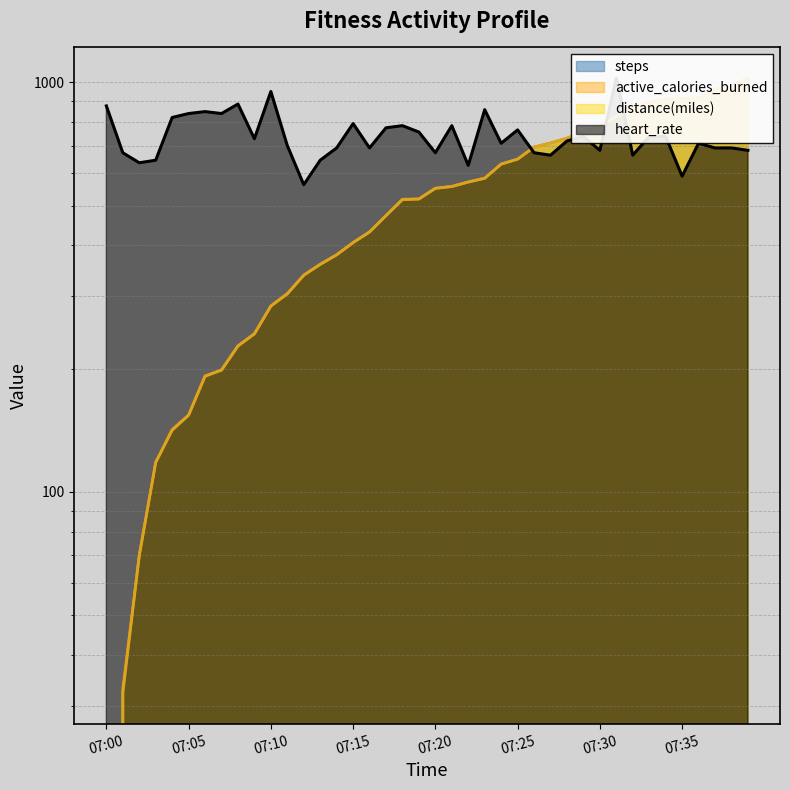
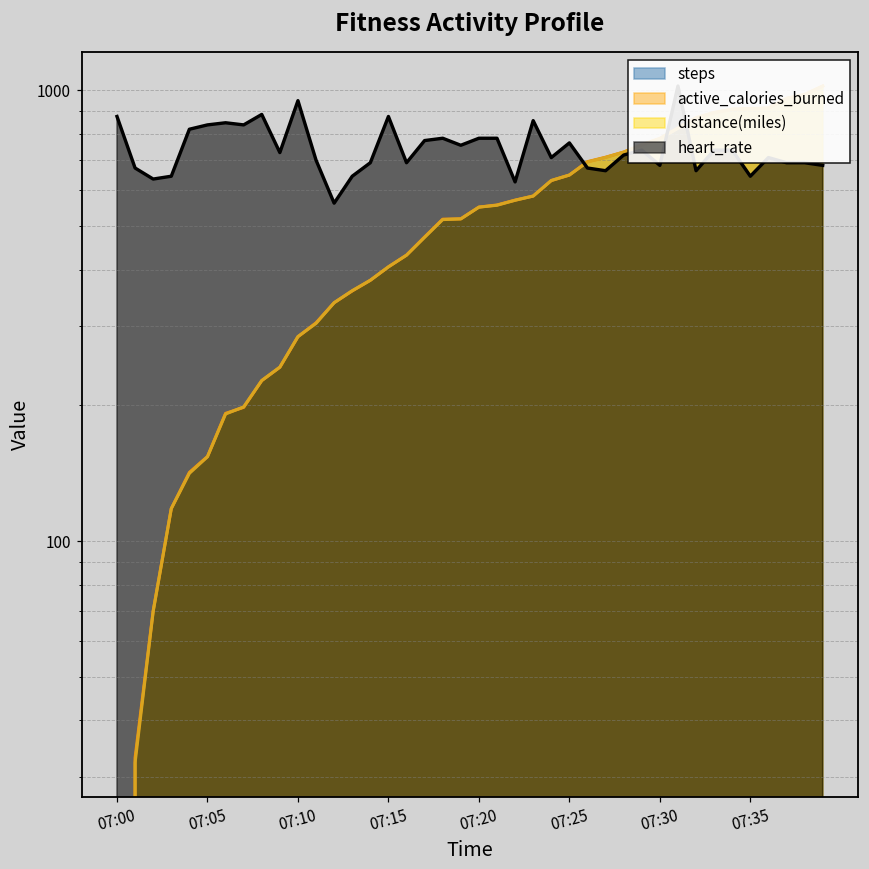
heart_rate, 07:15: 790 -> 880
heart_rate, 07:20: 670 -> 780
heart_rate, 07:35: 590 -> 650
